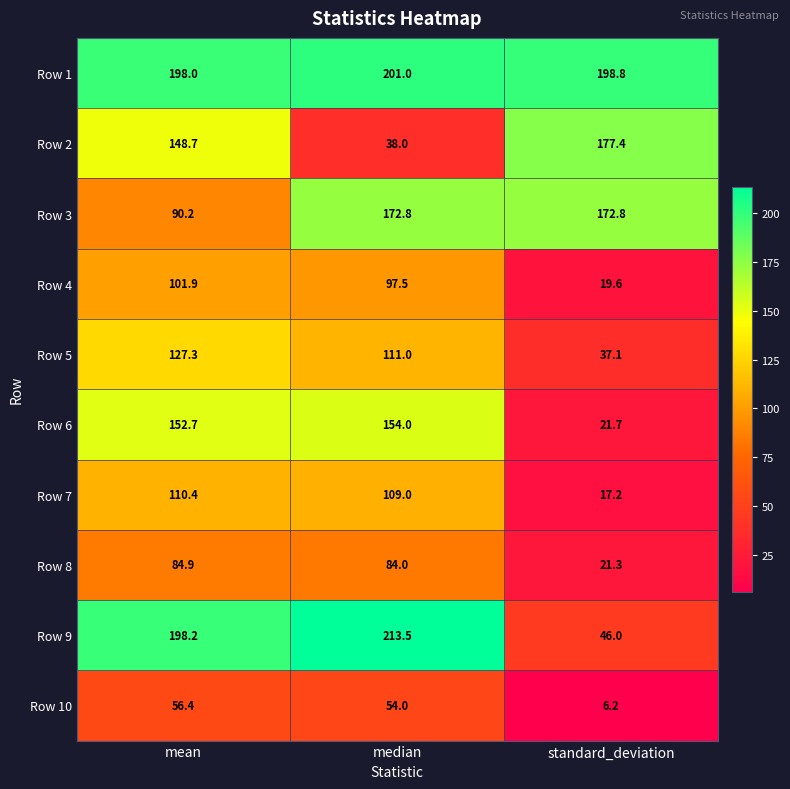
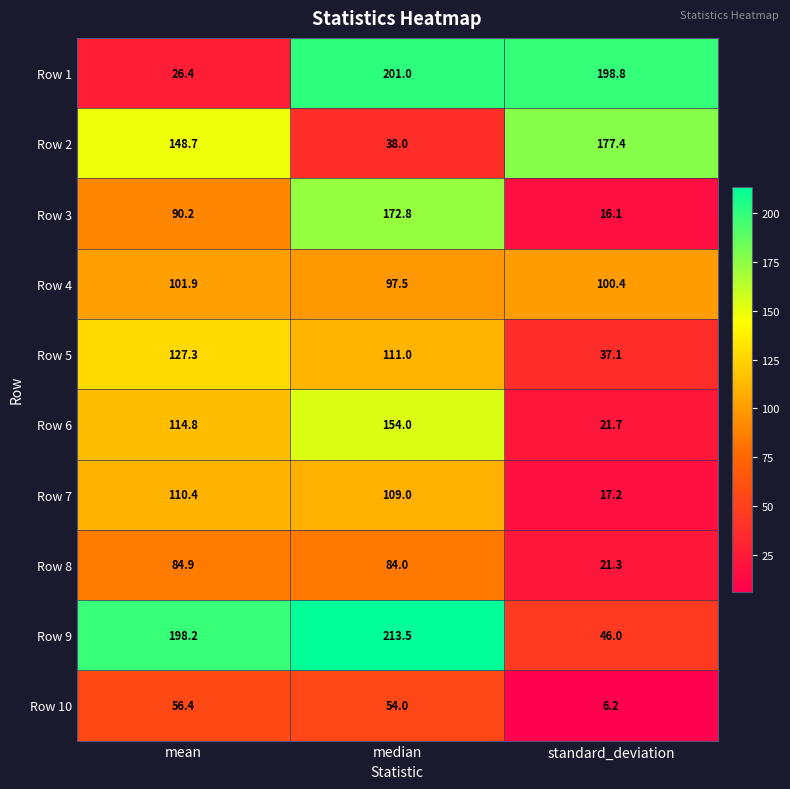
Row 1, mean: 198.0 -> 26.4
Row 3, standard_deviation: 172.8 -> 16.1
Row 4, standard_deviation: 19.6 -> 100.4
Row 6, mean: 152.7 -> 114.8
